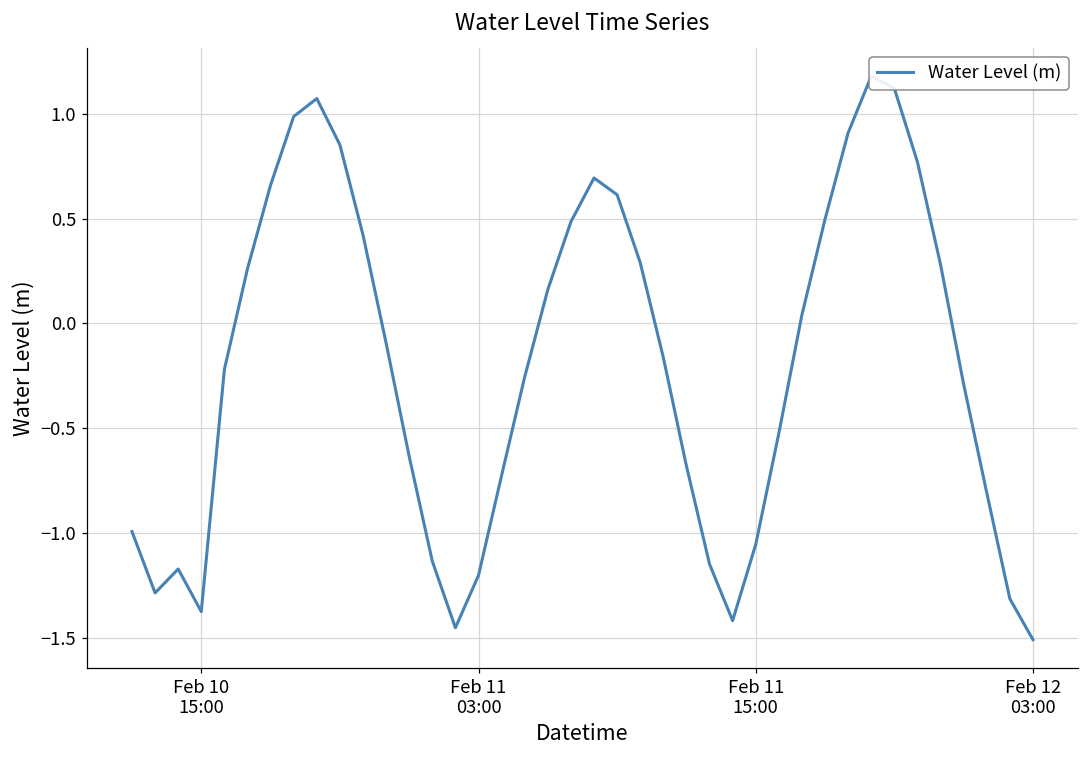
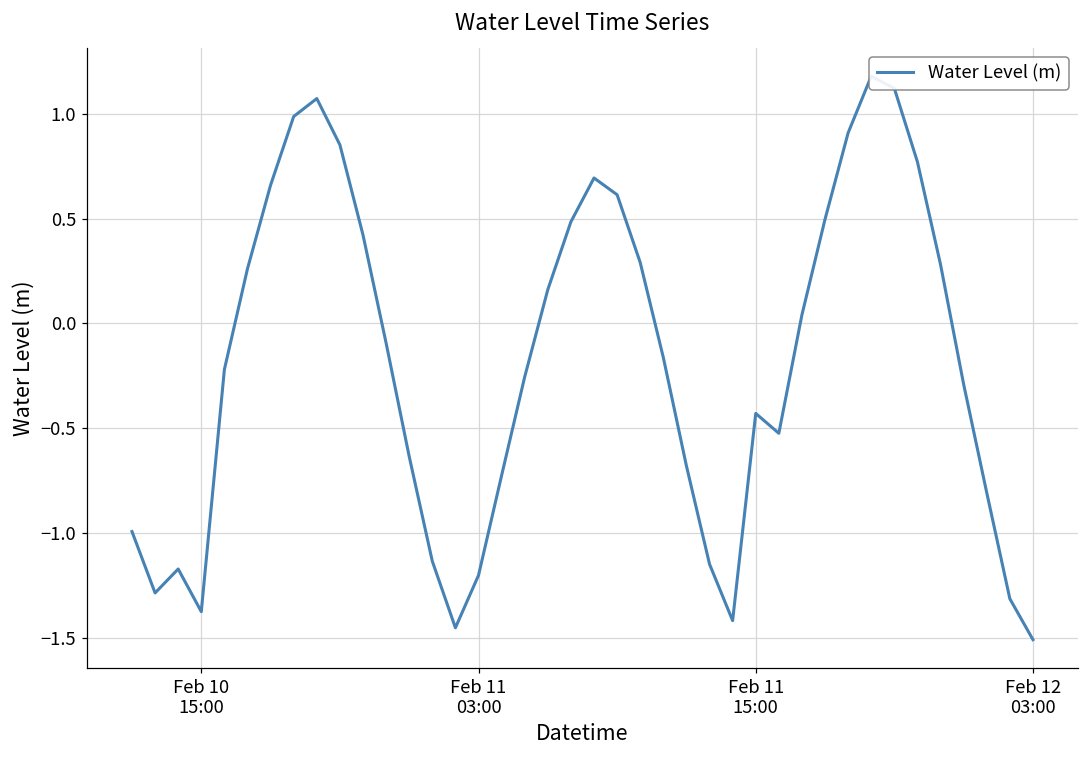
Feb 11 15:00: -1.05 -> -0.43
